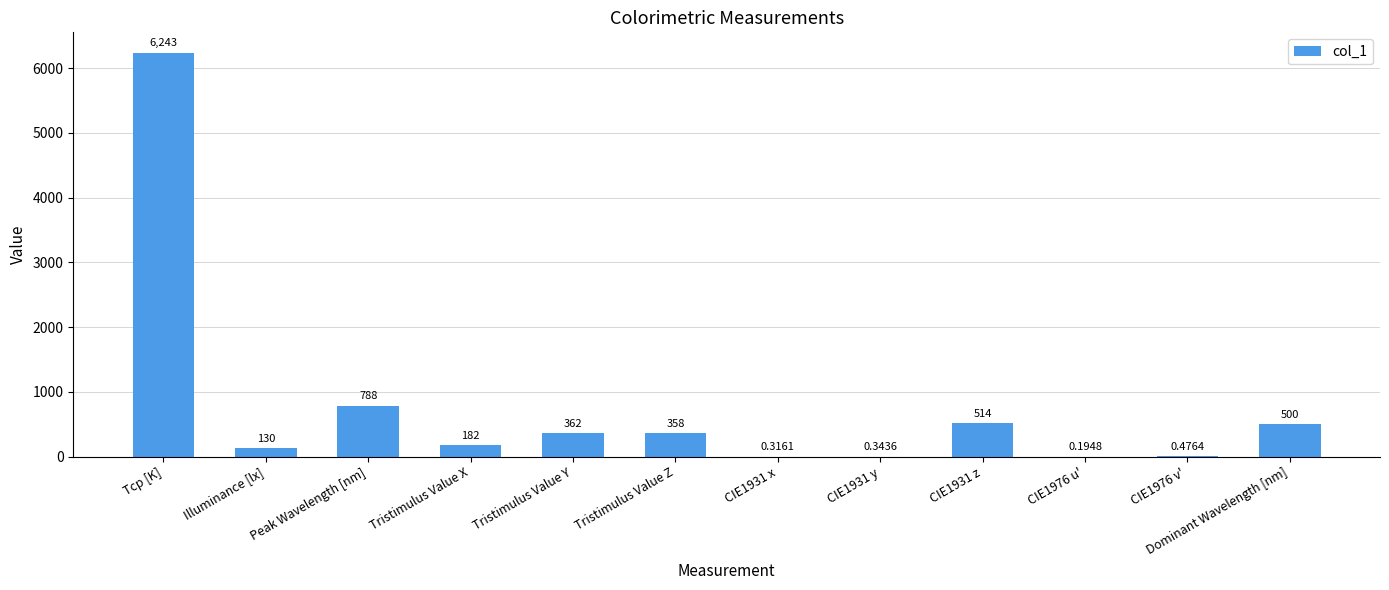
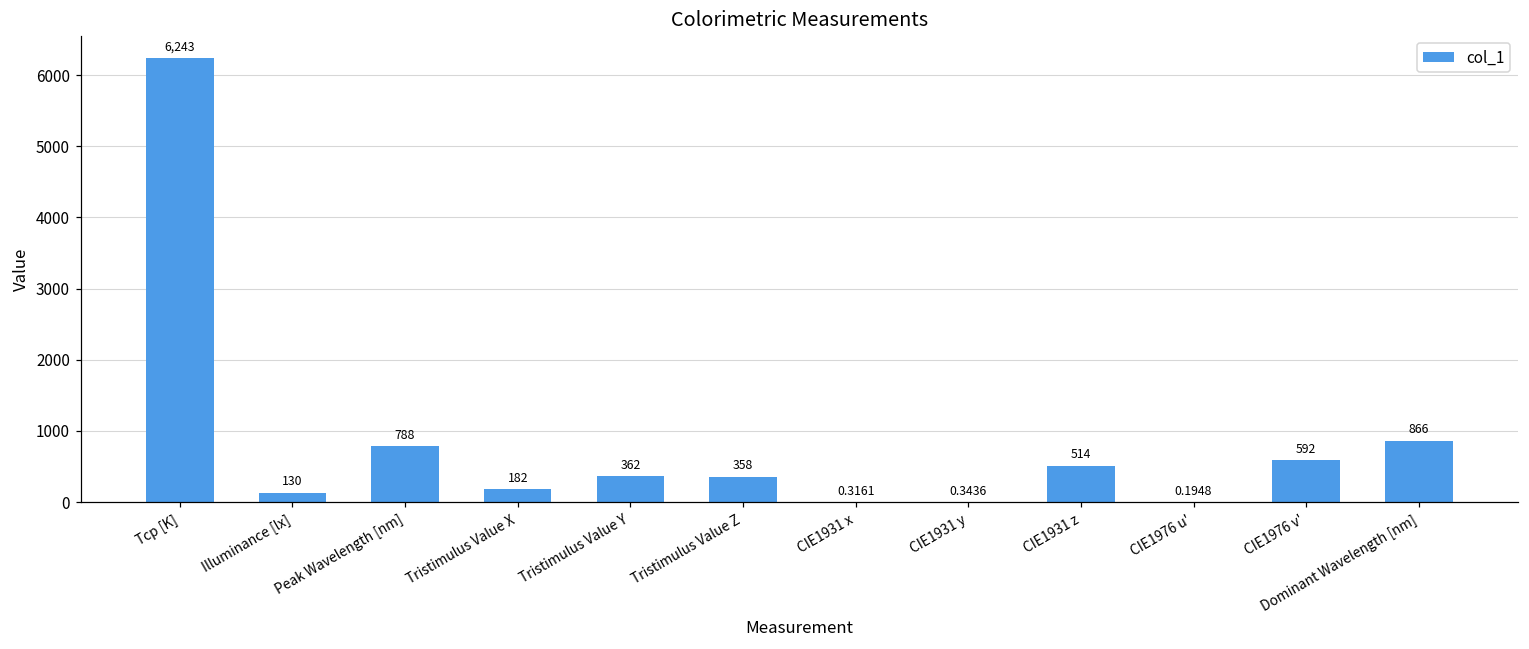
CIE1976 v': 0.4764 -> 592
Dominant Wavelength [nm]: 500 -> 866
